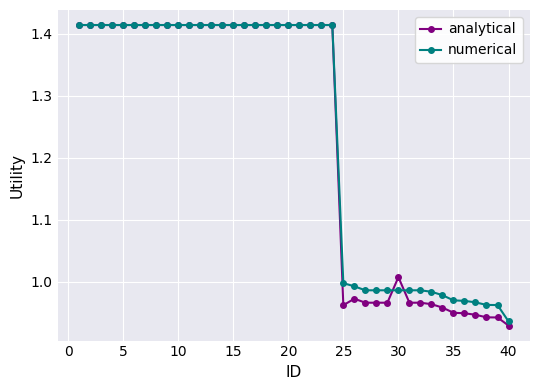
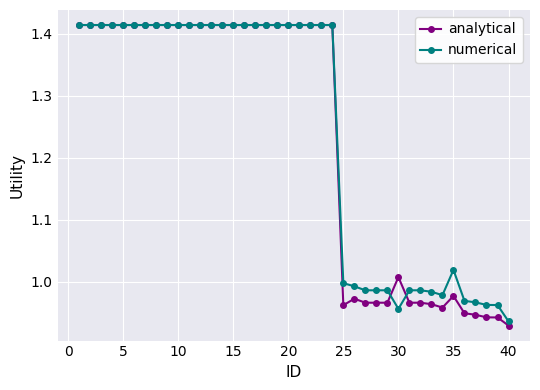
numerical, 30: 0.99 -> 0.96
analytical, 35: 0.95 -> 0.98
numerical, 35: 0.97 -> 1.02
